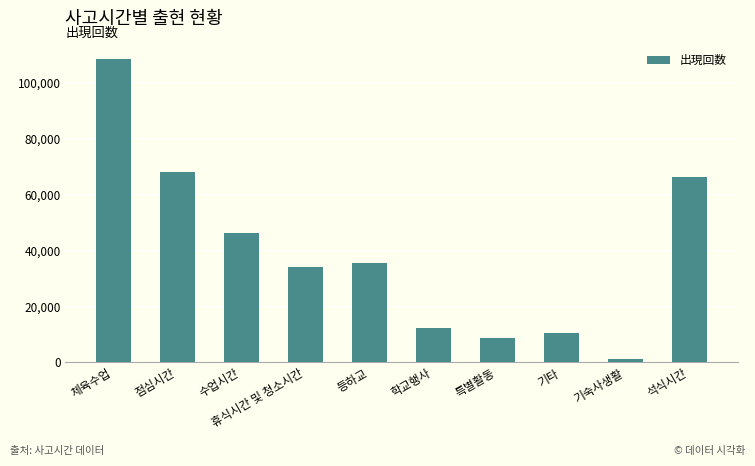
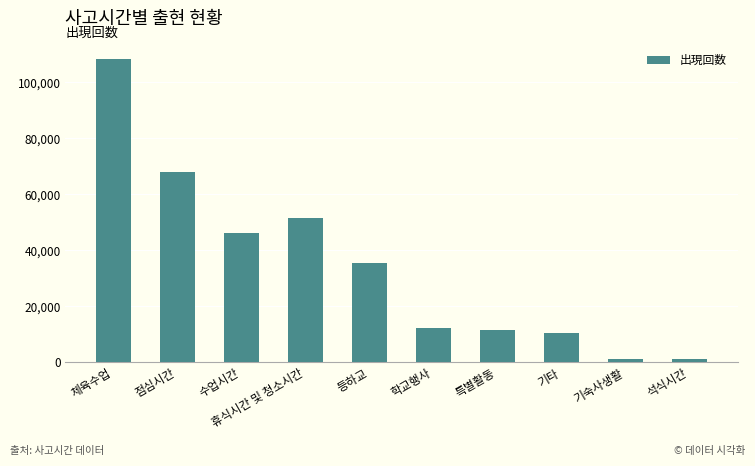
휴식시간 및 청소시간: 34,000 -> 52,000
특별활동: 9,000 -> 12,000
석식시간: 66,000 -> 1,000
